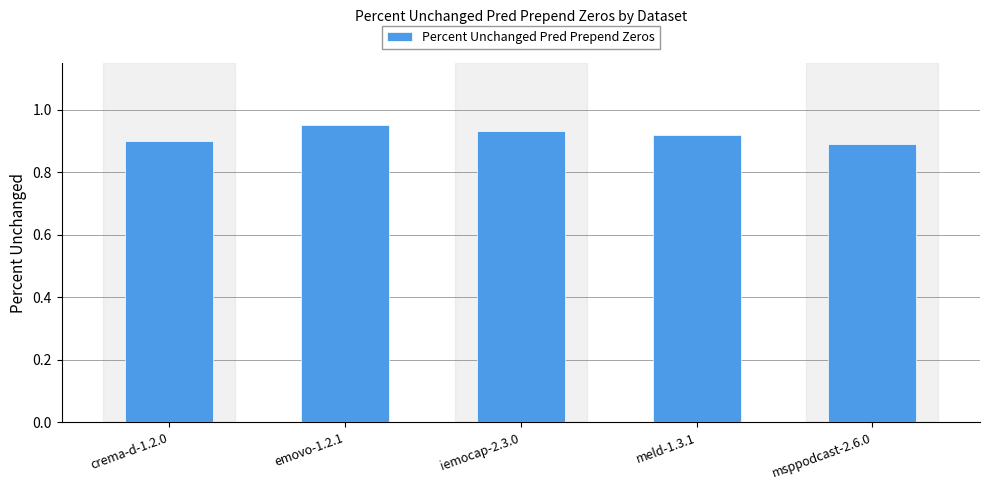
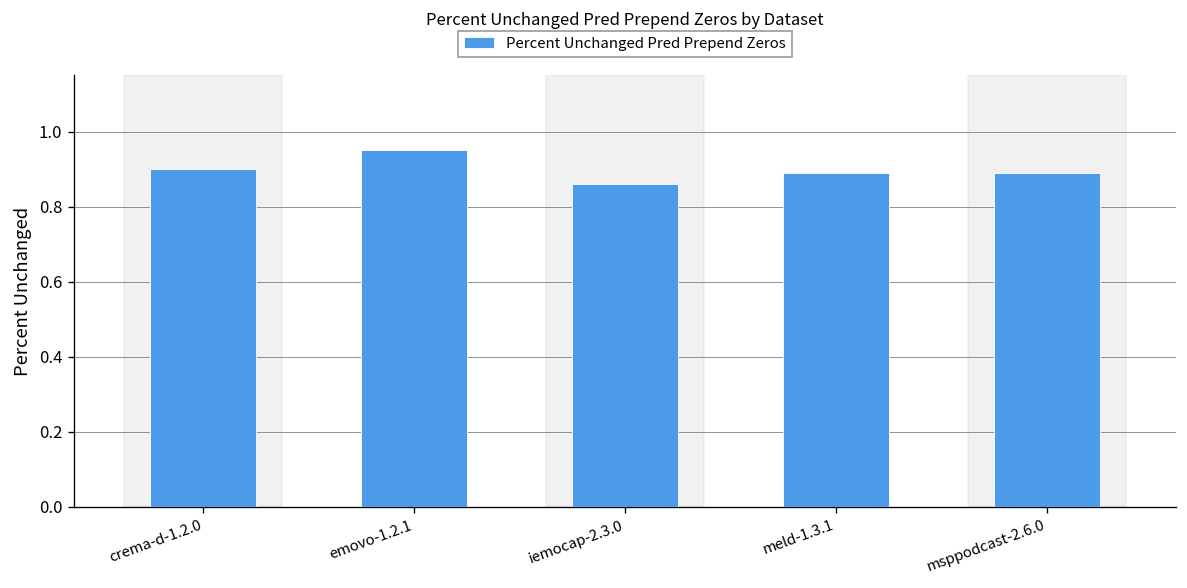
iemocap-2.3.0: 0.93 -> 0.86
meld-1.3.1: 0.92 -> 0.89
